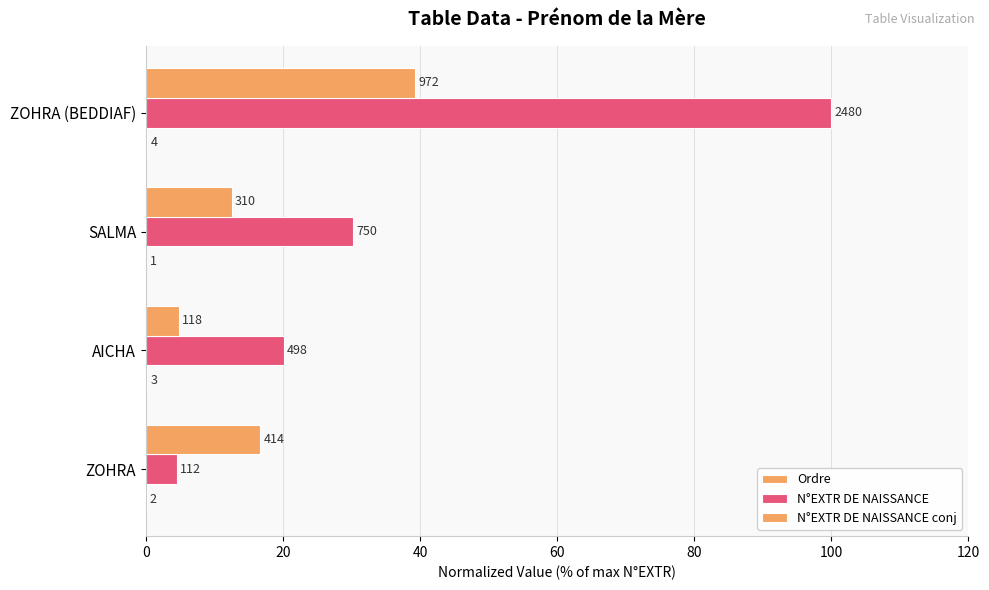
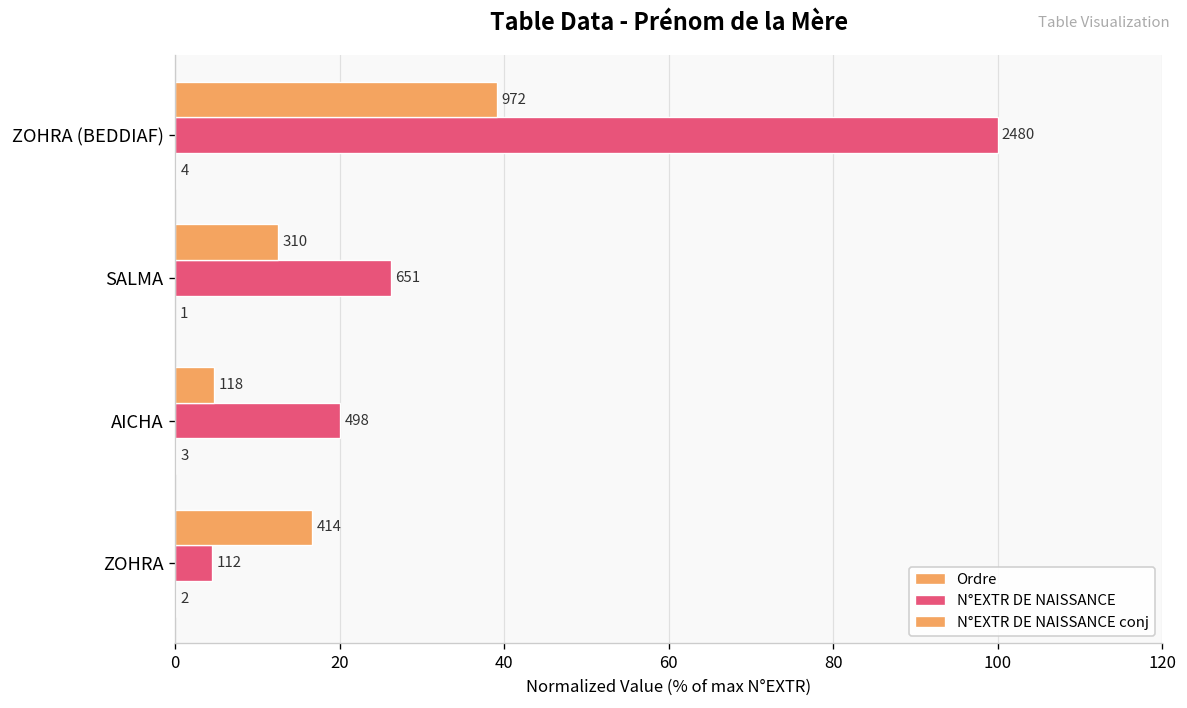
N°EXTR DE NAISSANCE, SALMA: 750 -> 651
